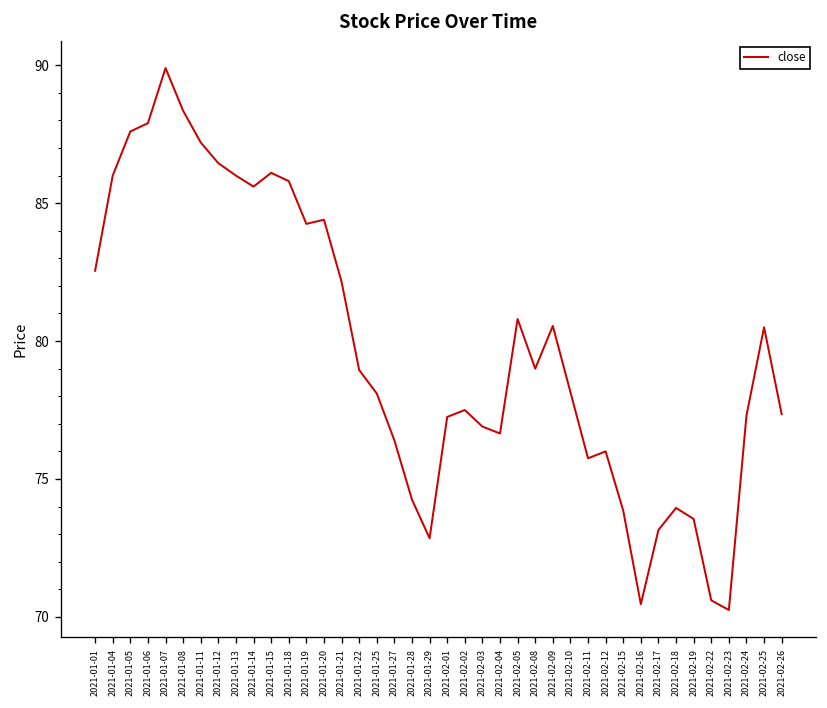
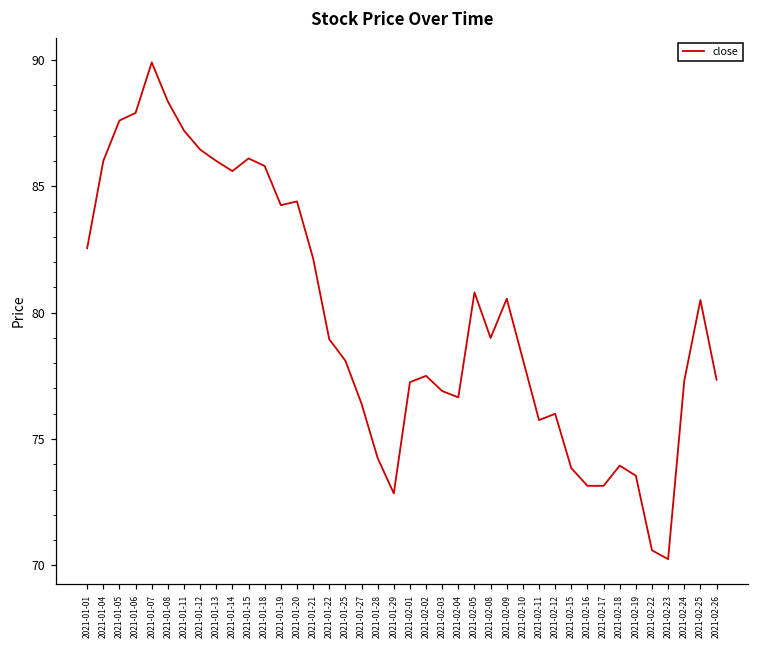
2021-02-16: 70.5 -> 73.2
